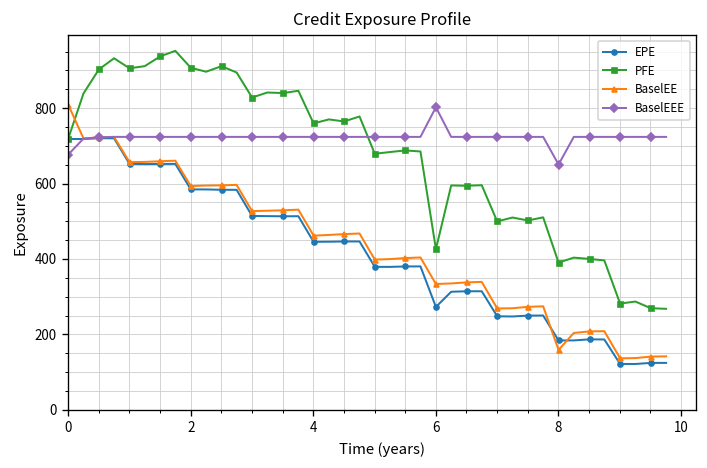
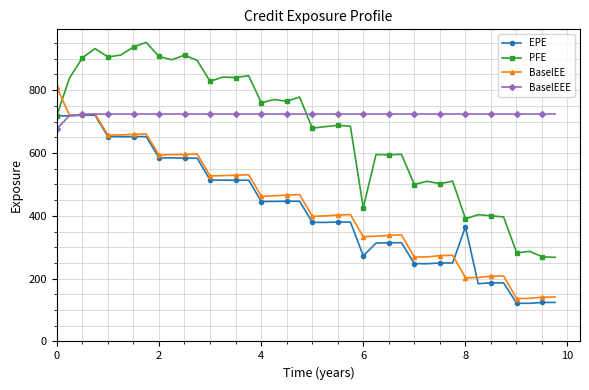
BaselEEE, 6: 800 -> 720
EPE, 8: 180 -> 370
BaselEE, 8: 160 -> 200
BaselEEE, 8: 650 -> 720
